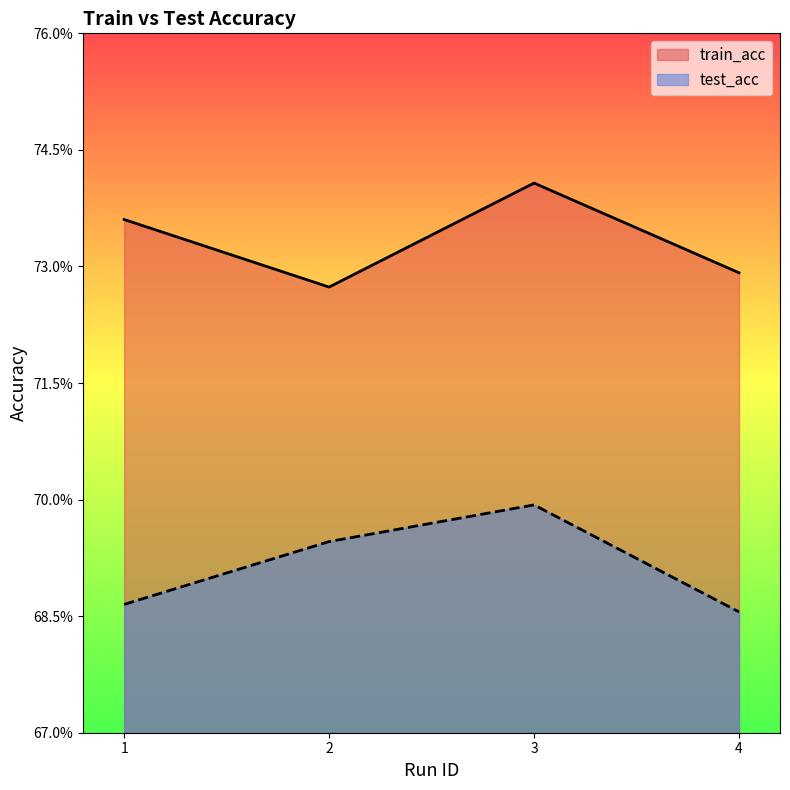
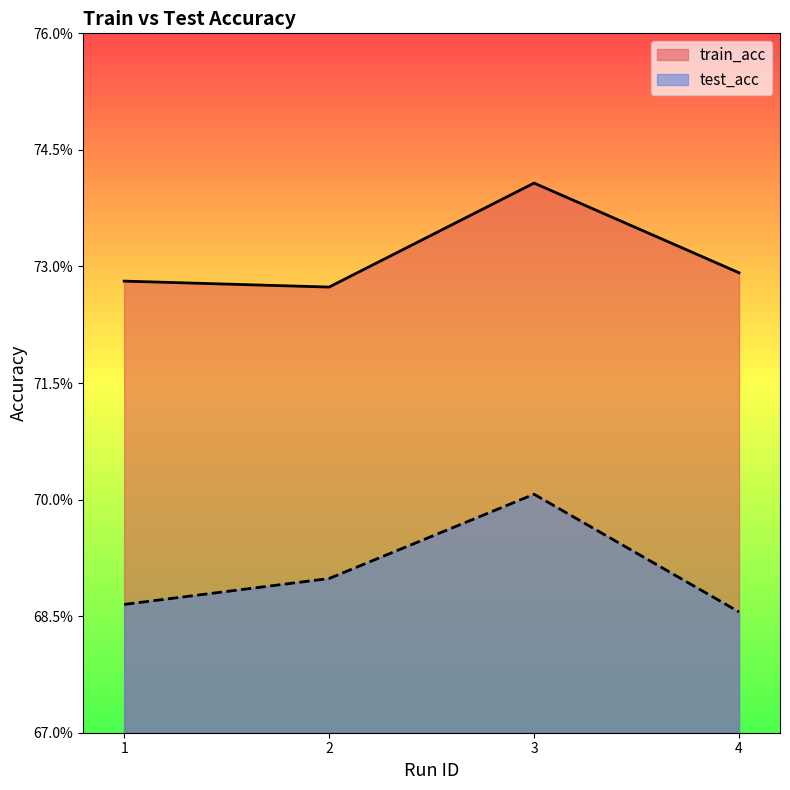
train_acc, 1: 73.6% -> 72.8%
test_acc, 2: 69.5% -> 69.0%
test_acc, 3: 69.9% -> 70.1%
